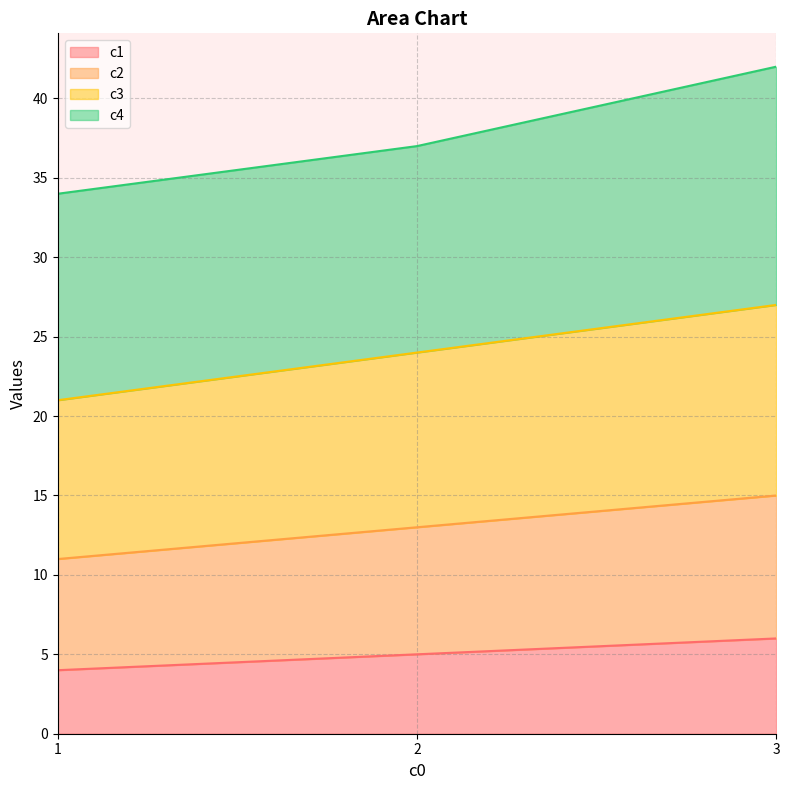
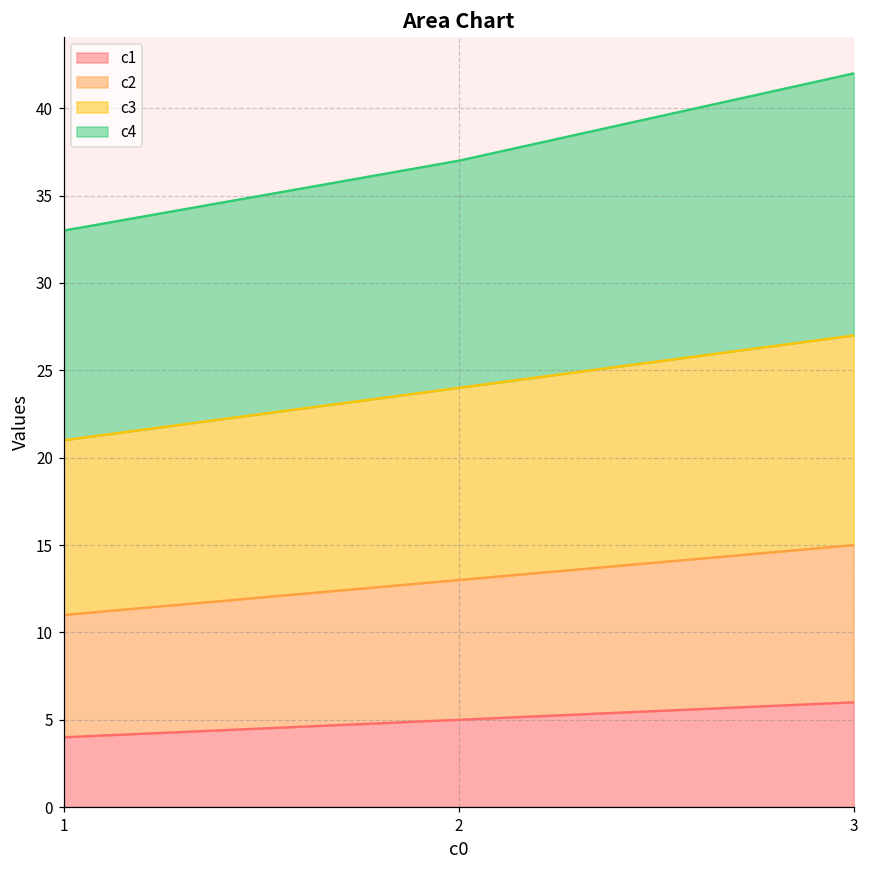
c4, 1: 13 -> 12
